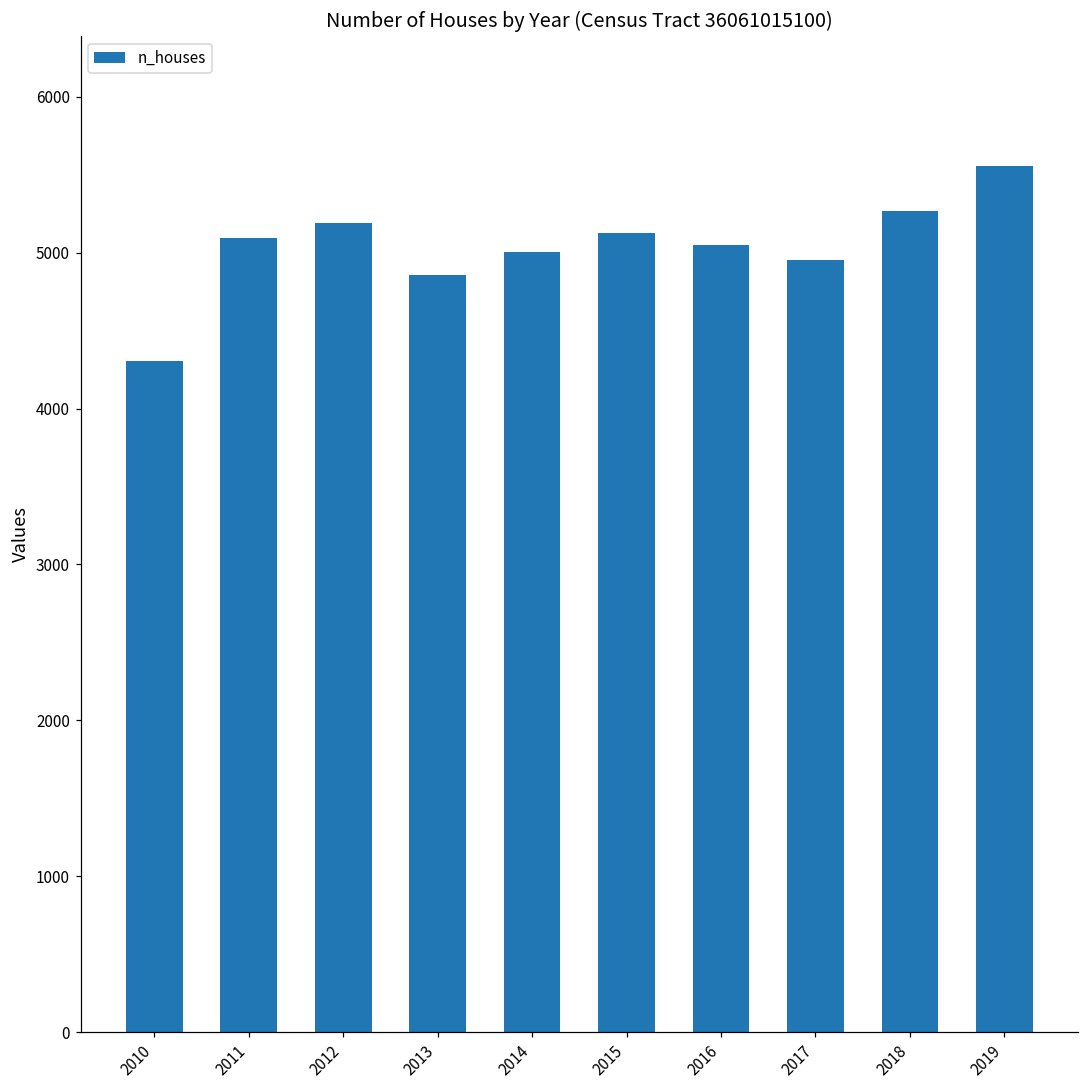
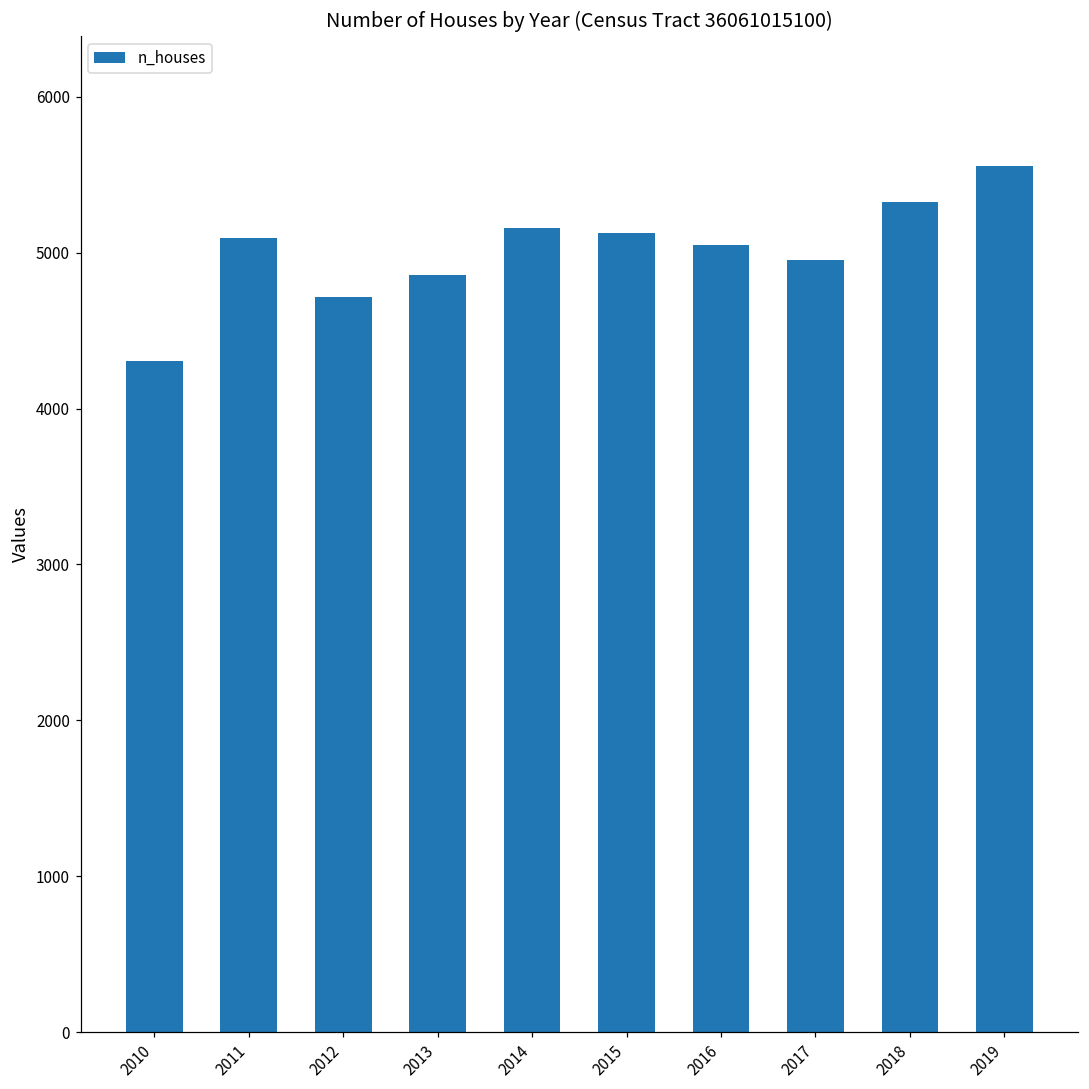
2012: 5190 -> 4720
2014: 5010 -> 5160
2018: 5270 -> 5320
